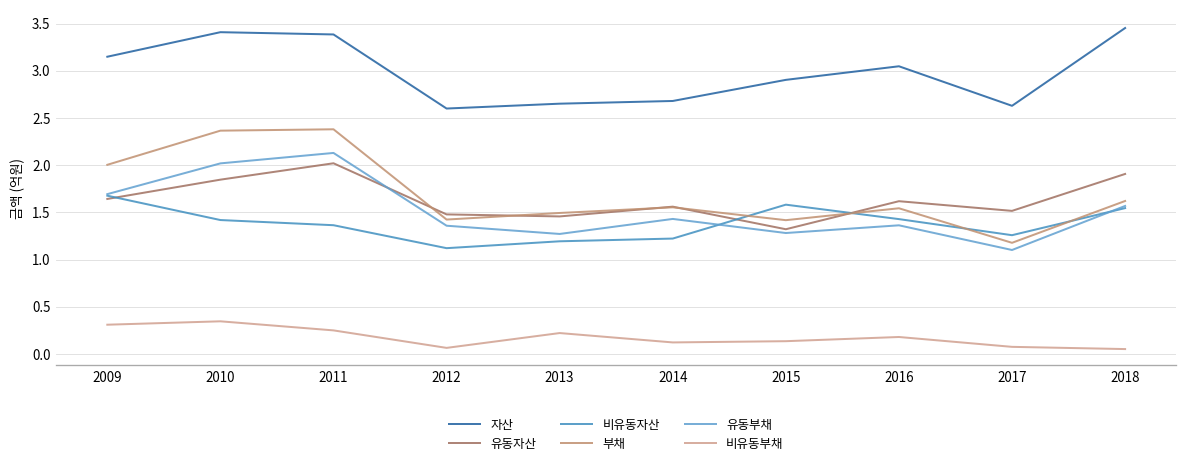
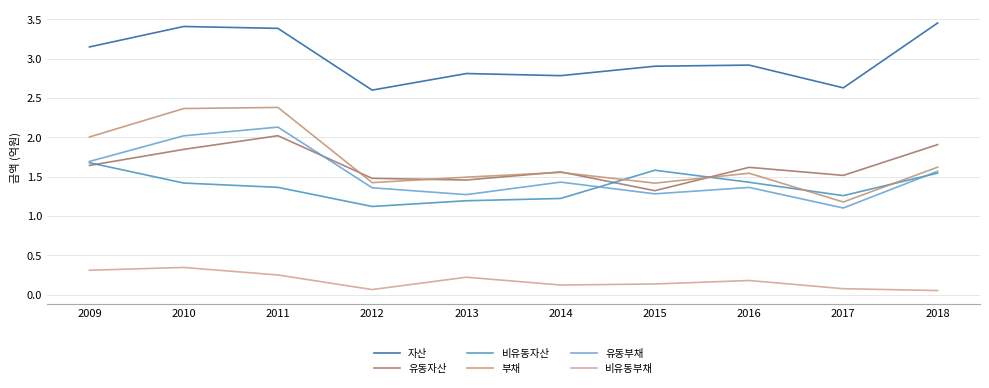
자산, 2013: 2.7 -> 2.8
자산, 2014: 2.7 -> 2.8
자산, 2016: 3.0 -> 2.9
